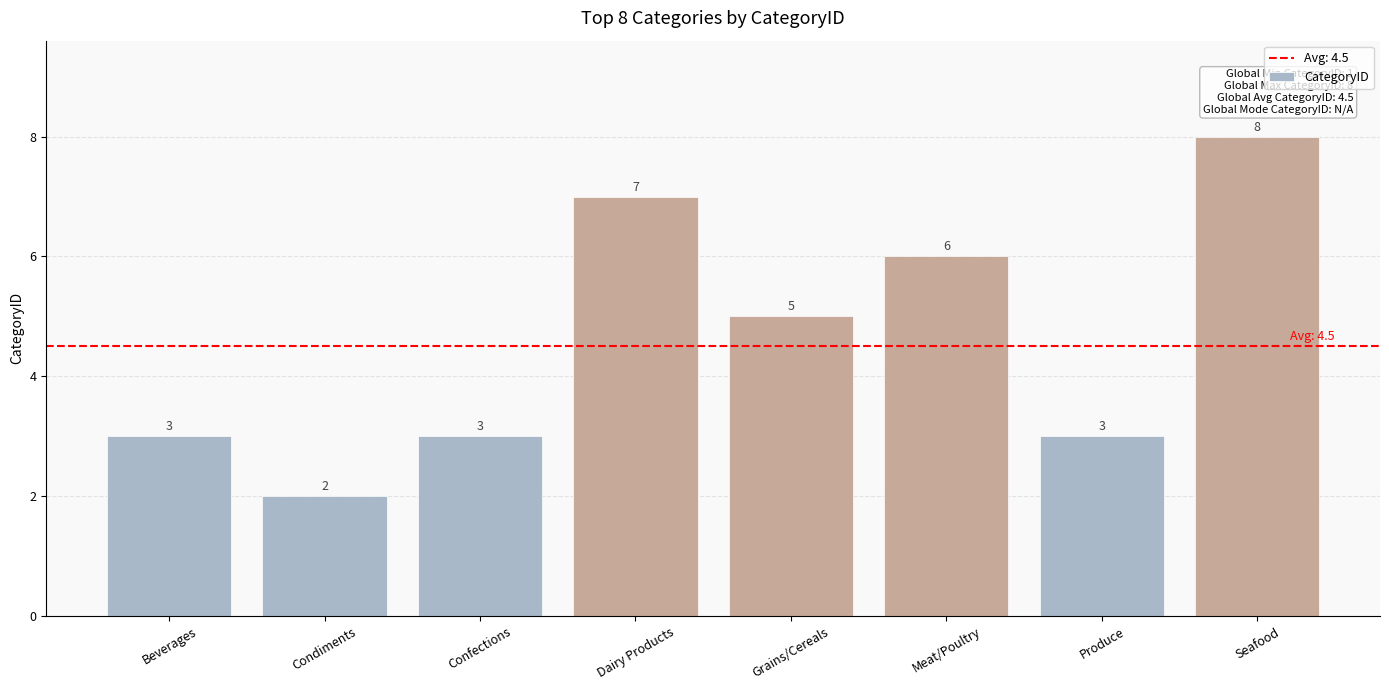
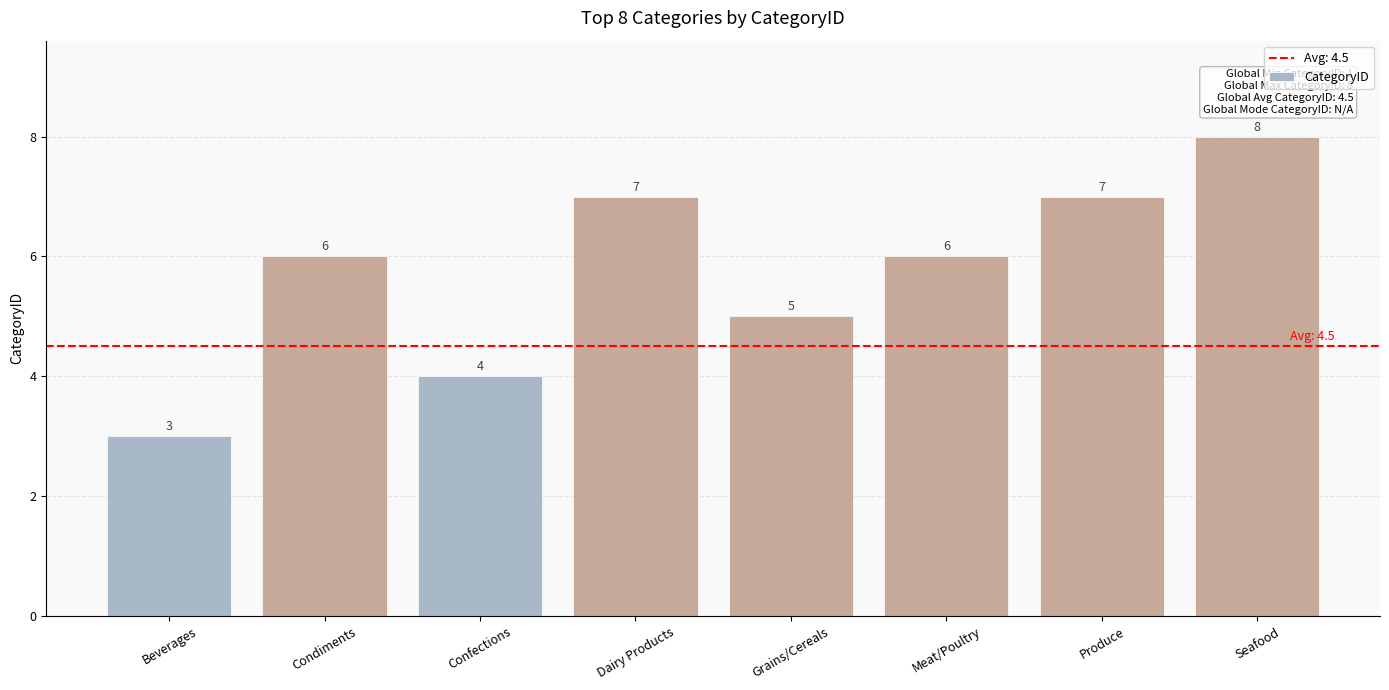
Condiments: 2 -> 6
Confections: 3 -> 4
Produce: 3 -> 7
